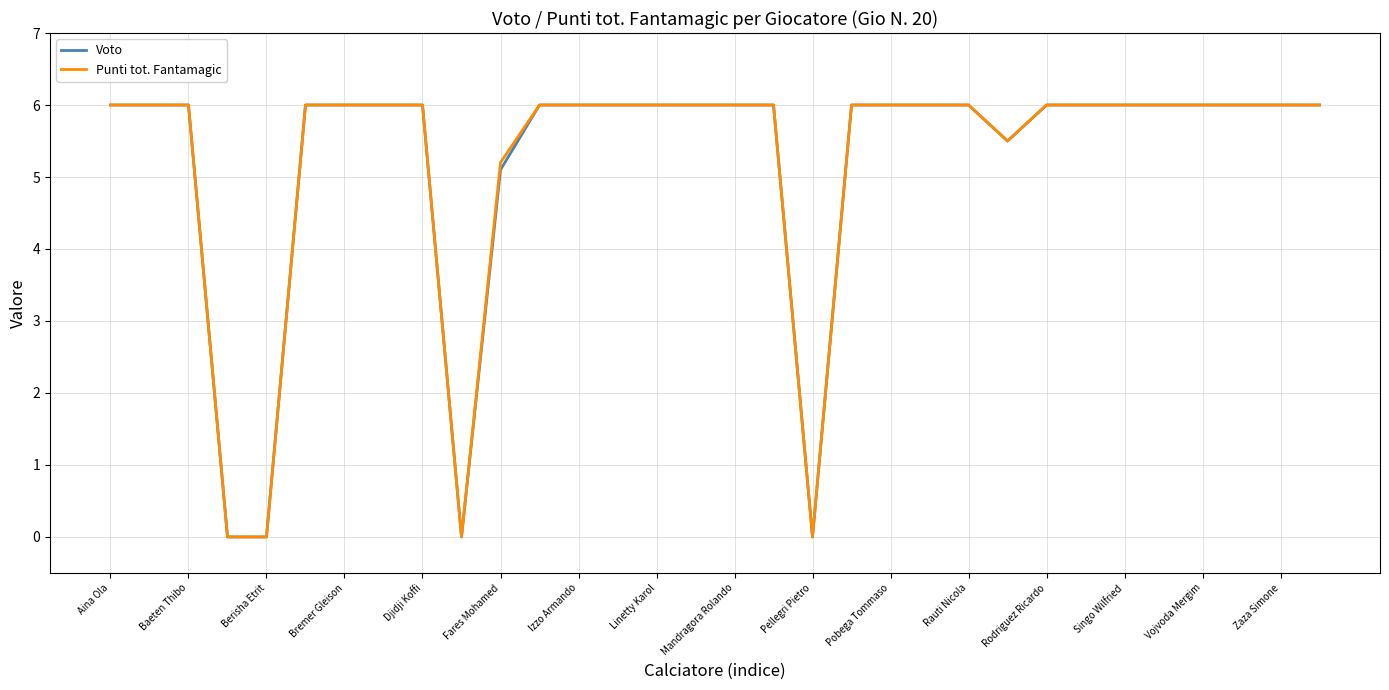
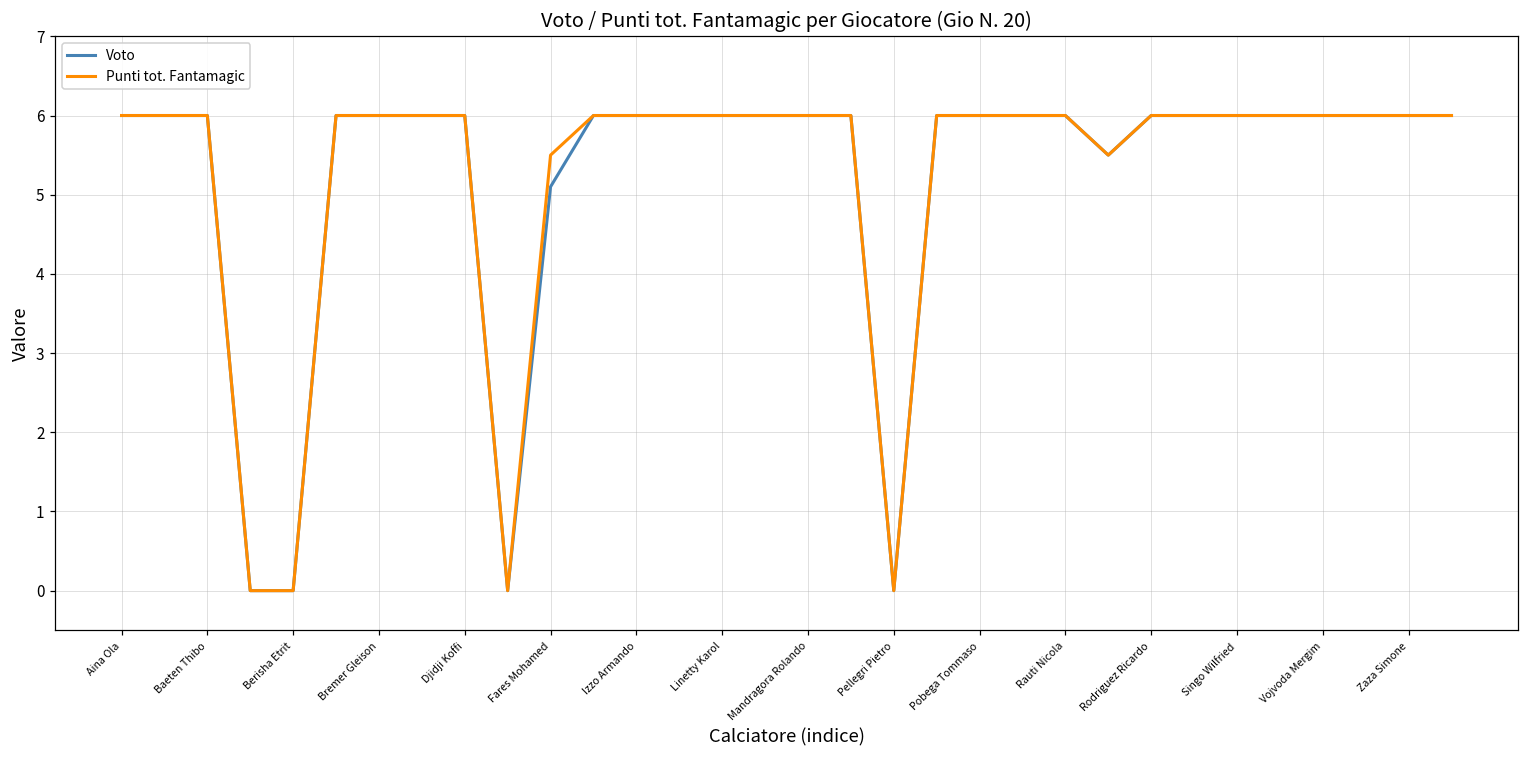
Punti tot. Fantamagic, Fares Mohamed: 5.2 -> 5.5
